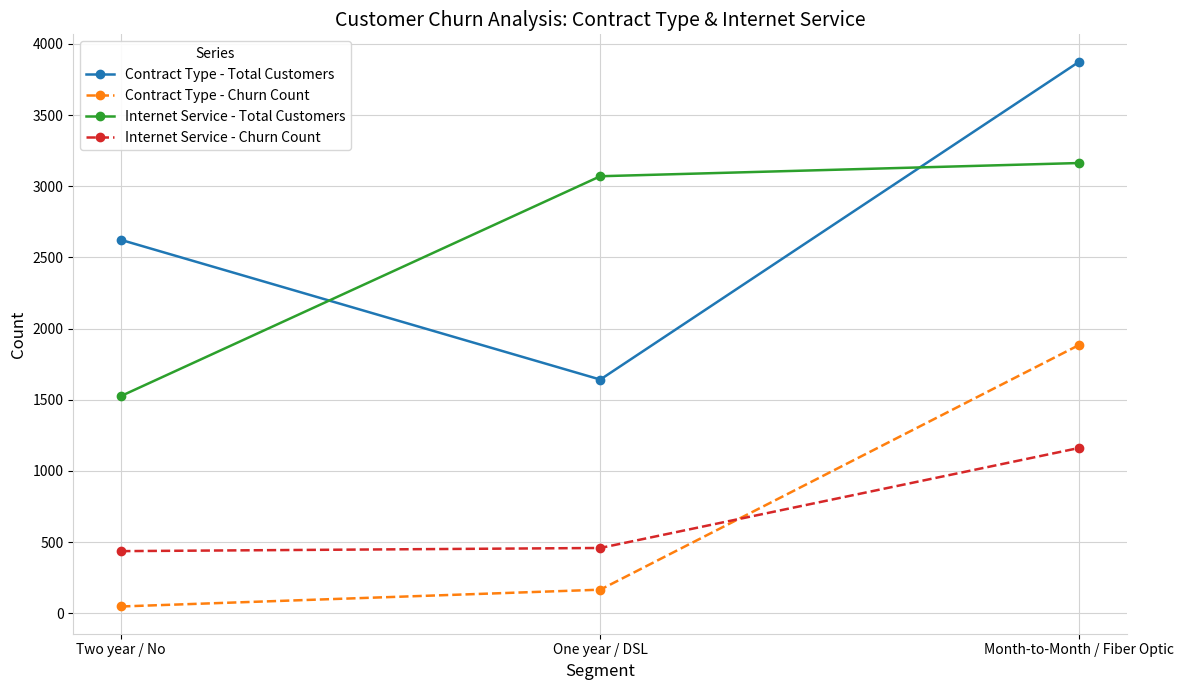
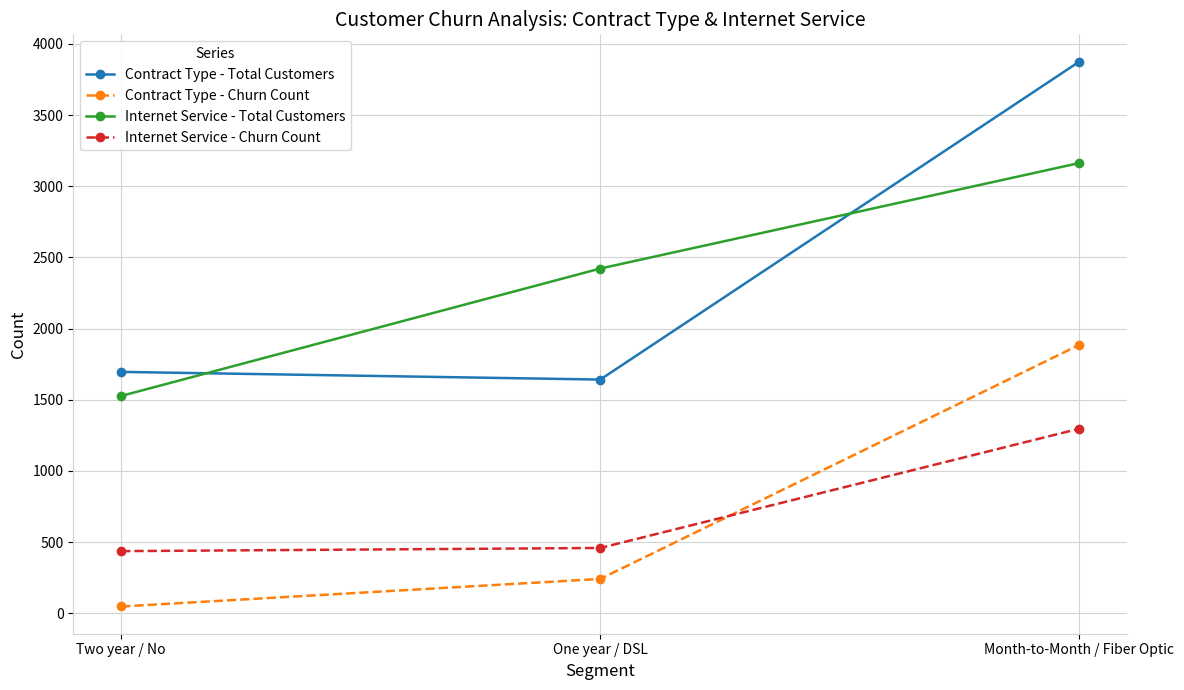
Contract Type - Total Customers, Two year / No: 2620 -> 1700
Contract Type - Churn Count, One year / DSL: 170 -> 240
Internet Service - Total Customers, One year / DSL: 3070 -> 2420
Internet Service - Churn Count, Month-to-Month / Fiber Optic: 1160 -> 1300
